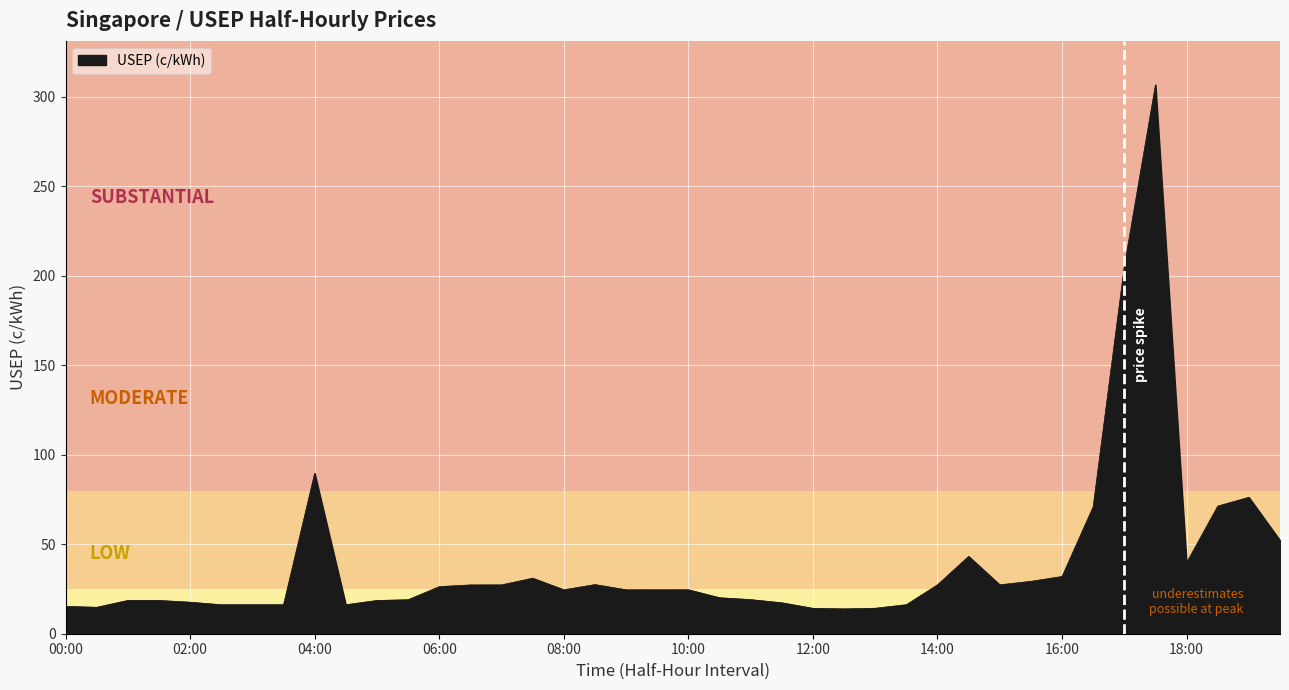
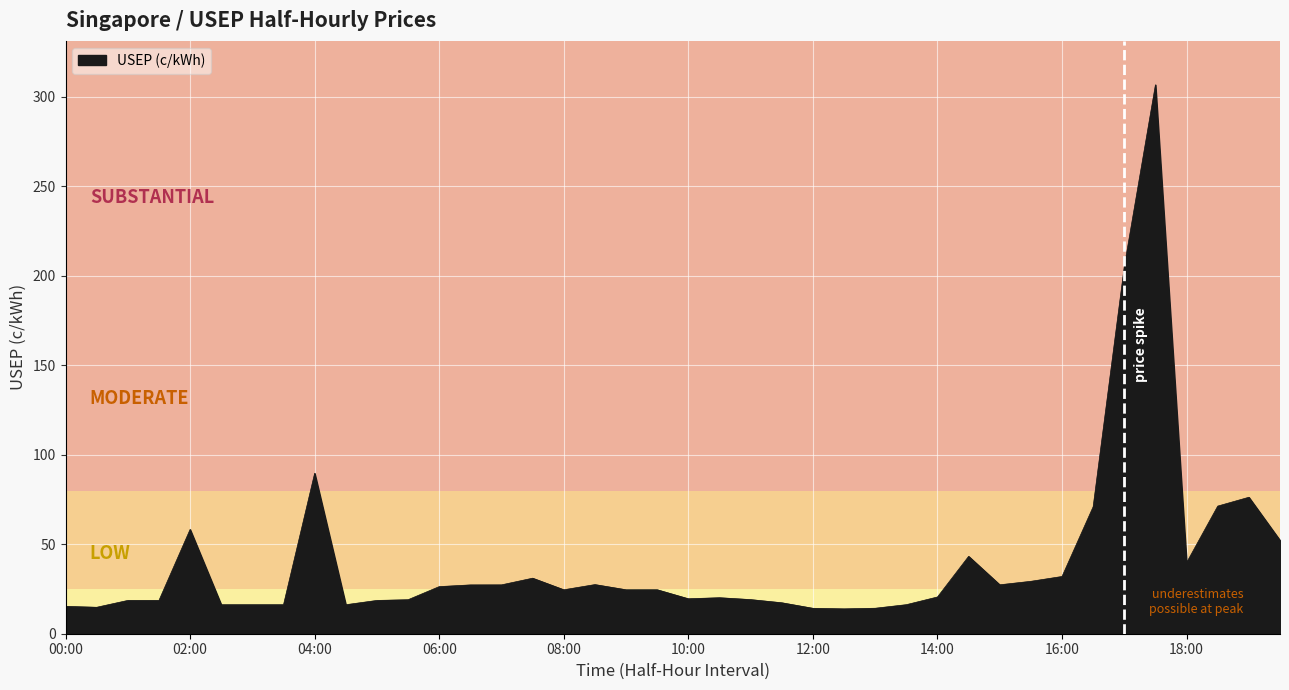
02:00: 18 -> 58
10:00: 25 -> 20
14:00: 27 -> 21
